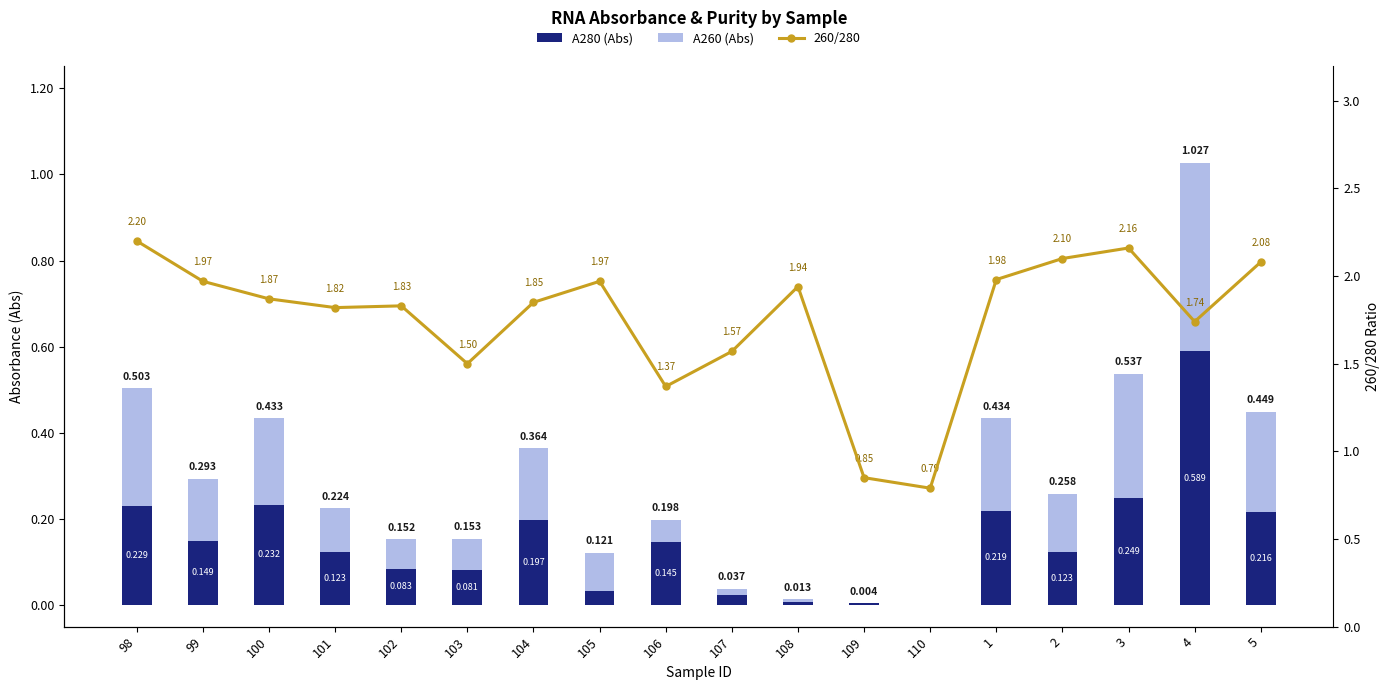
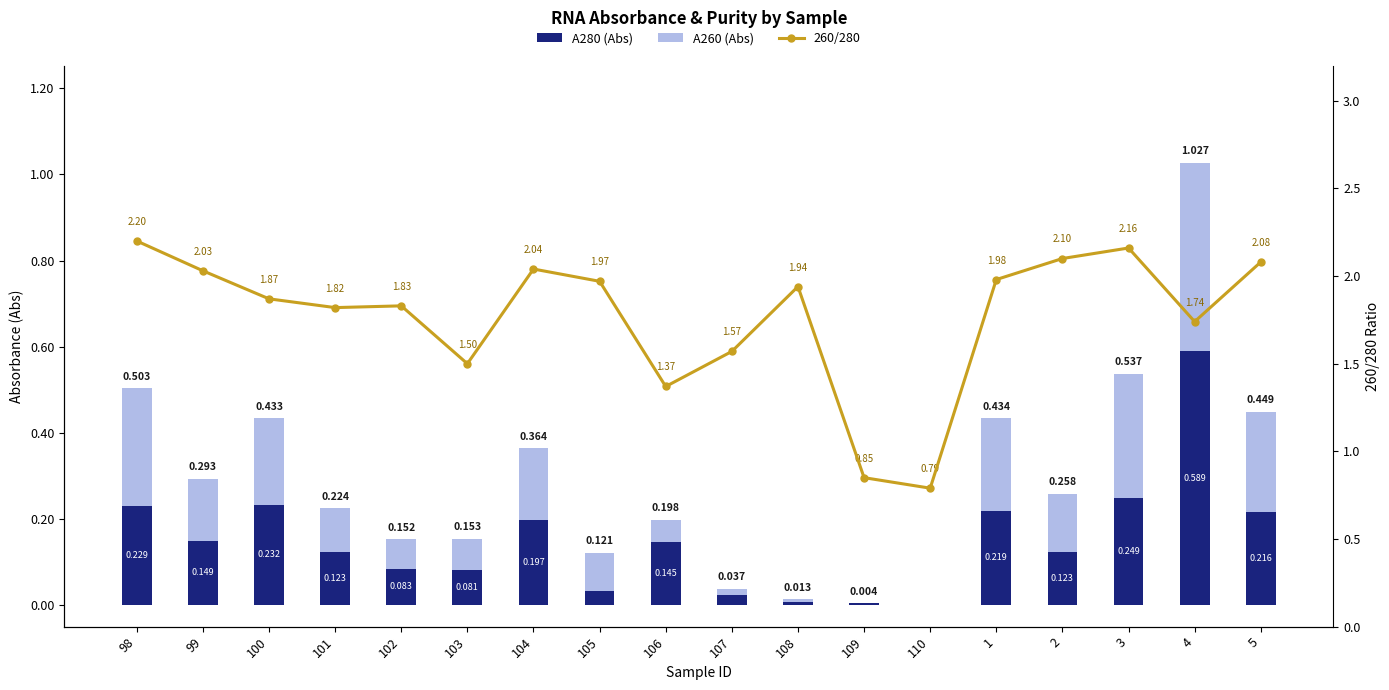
260/280, 99: 1.97 -> 2.03
260/280, 104: 1.85 -> 2.04
